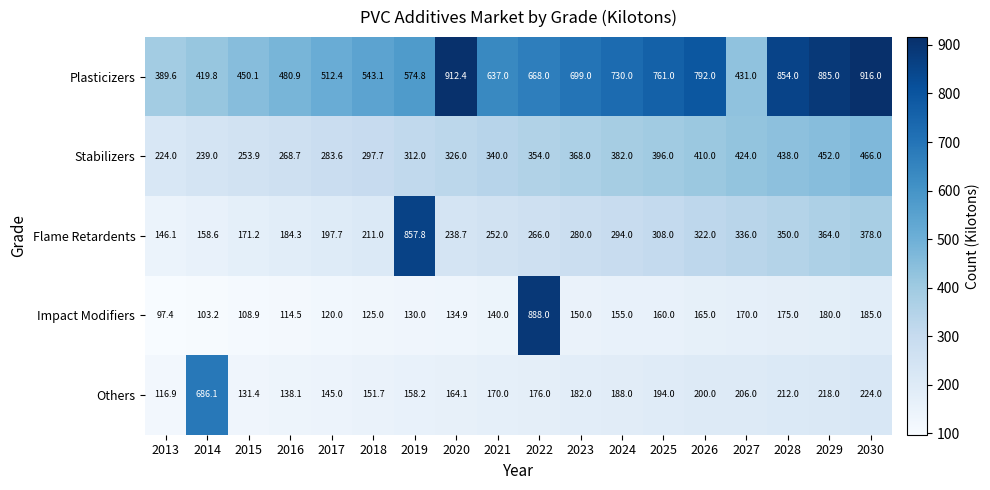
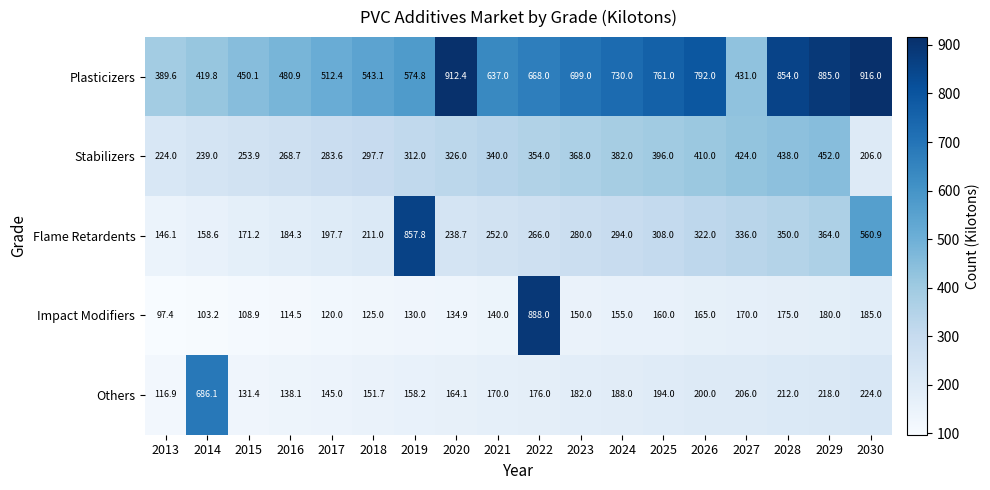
Stabilizers, 2030: 466.0 -> 206.0
Flame Retardents, 2030: 378.0 -> 560.9
